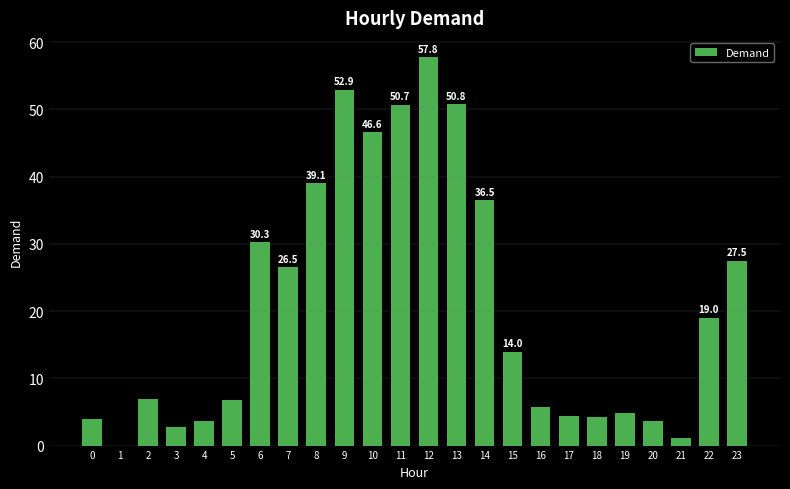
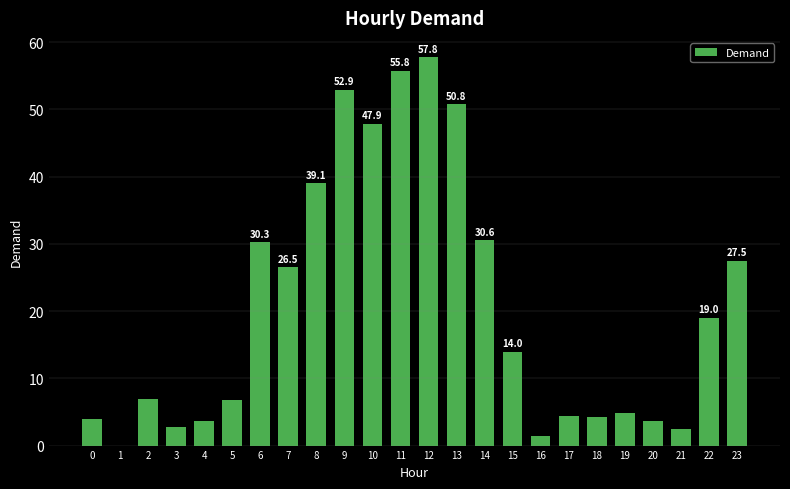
10: 46.6 -> 47.9
11: 50.7 -> 55.8
14: 36.5 -> 30.6
16: 6 -> 1
21: 1 -> 3
